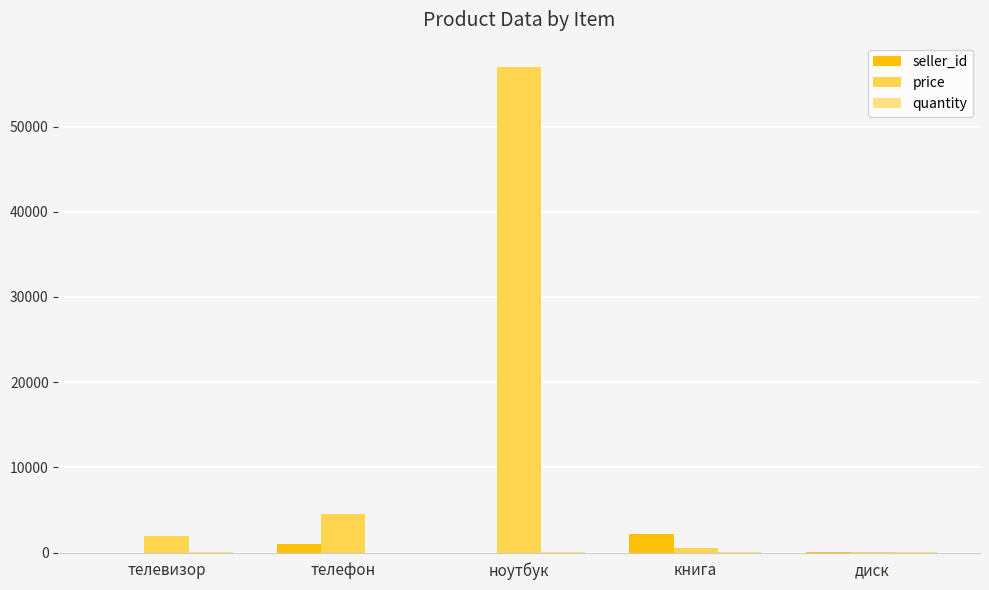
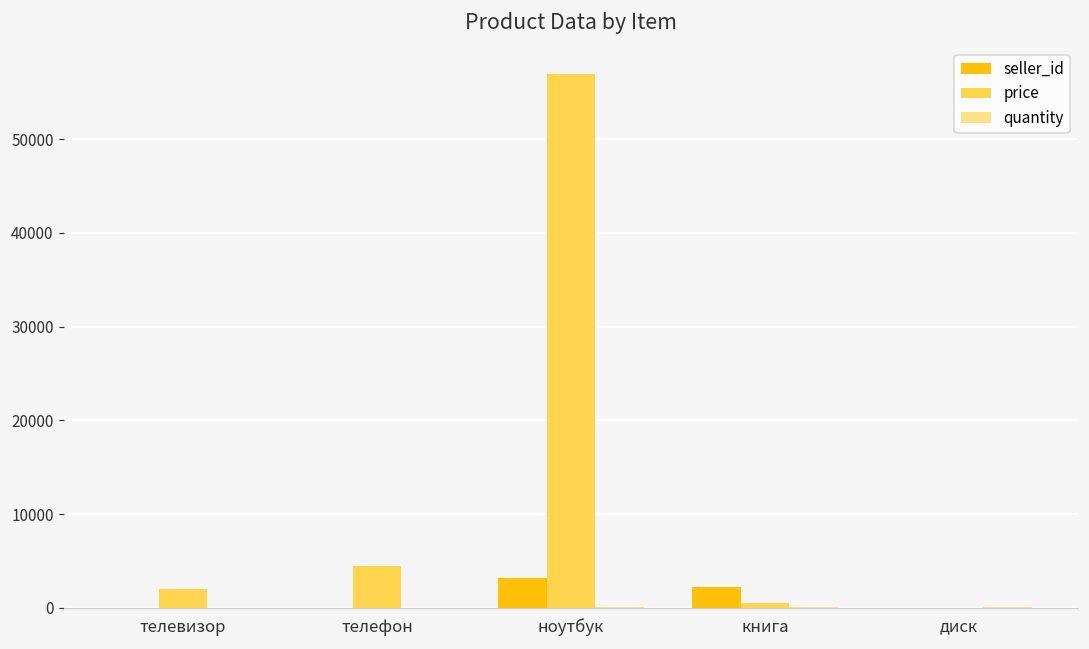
seller_id, телефон: 1000 -> 0
seller_id, ноутбук: 0 -> 3000
